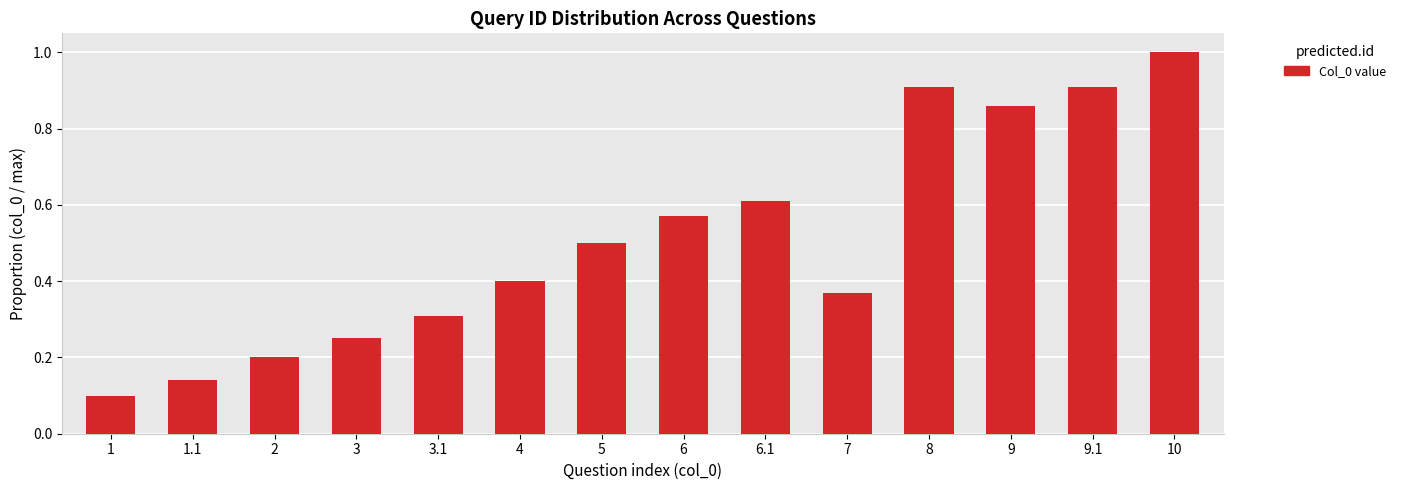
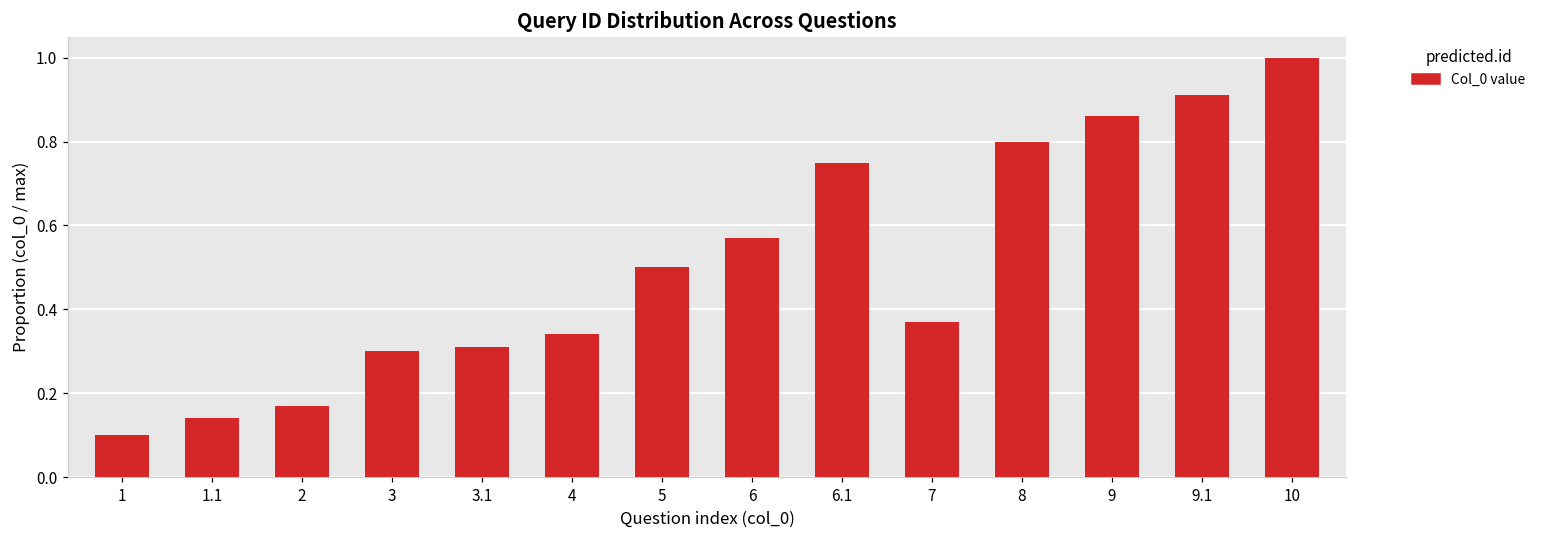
2: 0.20 -> 0.17
3: 0.25 -> 0.30
4: 0.40 -> 0.34
6.1: 0.61 -> 0.75
8: 0.91 -> 0.80
